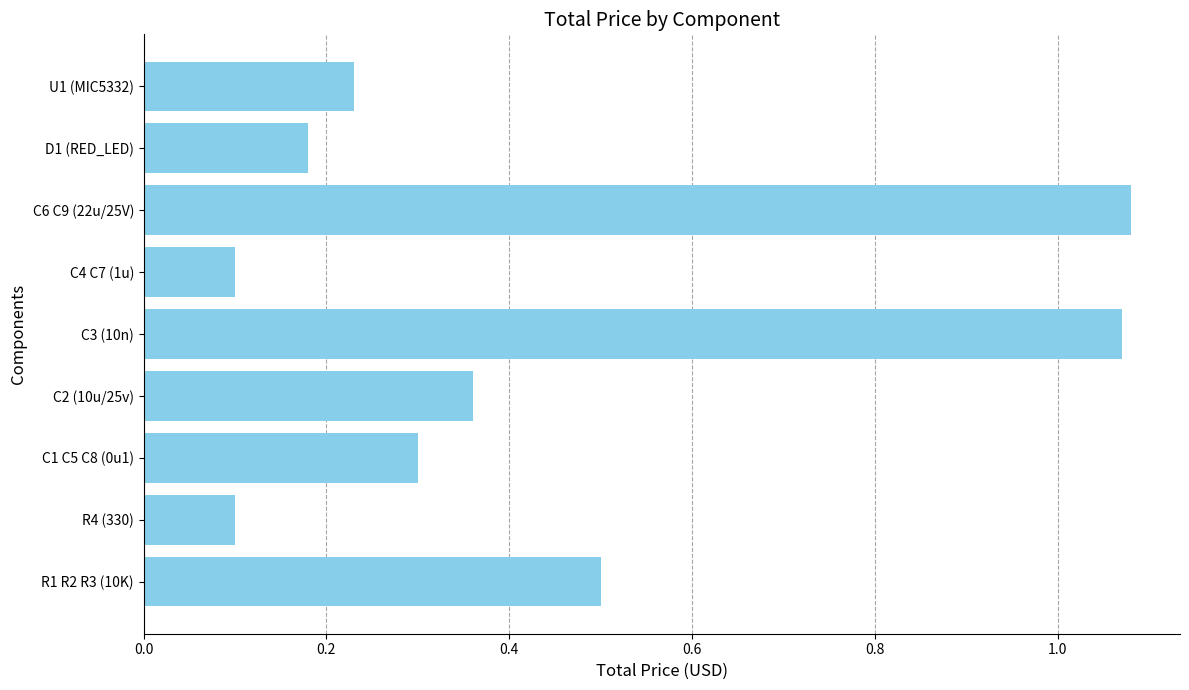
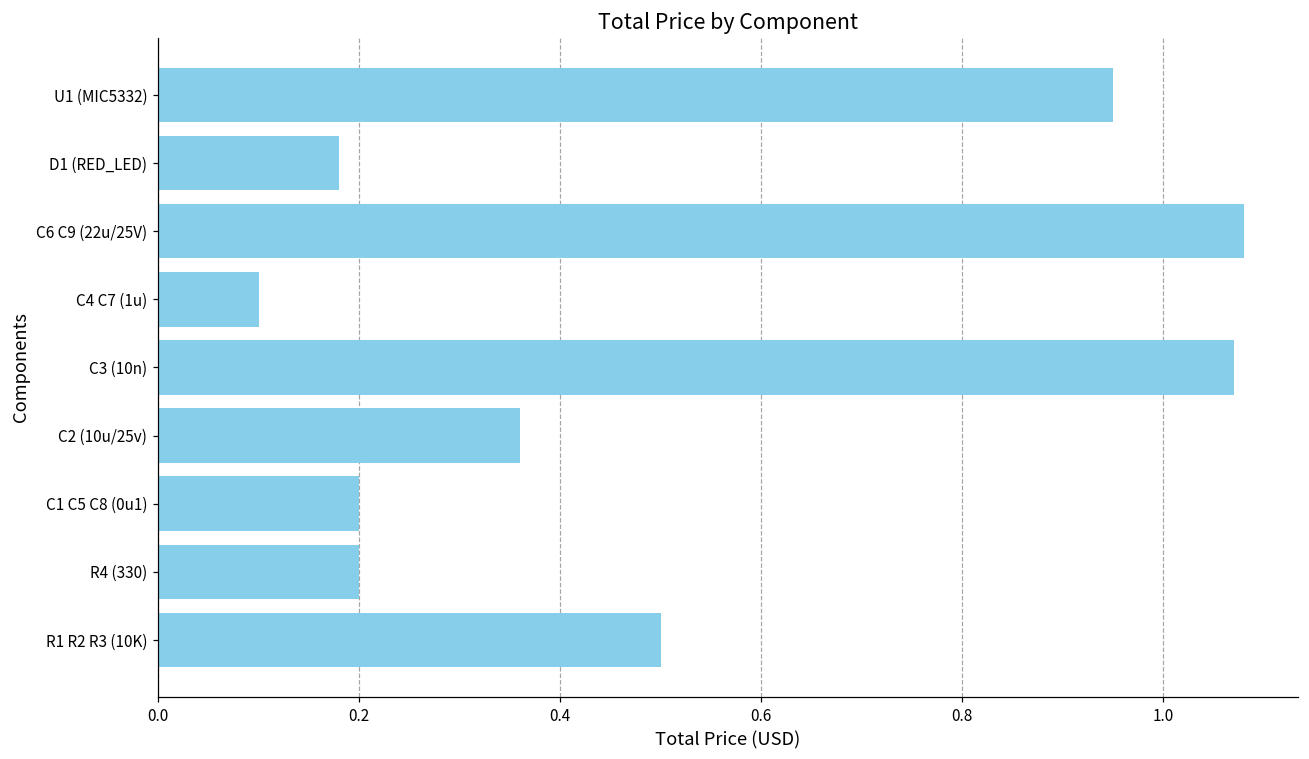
U1 (MIC5332): 0.23 -> 0.95
C1 C5 C8 (0u1): 0.3 -> 0.2
R4 (330): 0.1 -> 0.2
